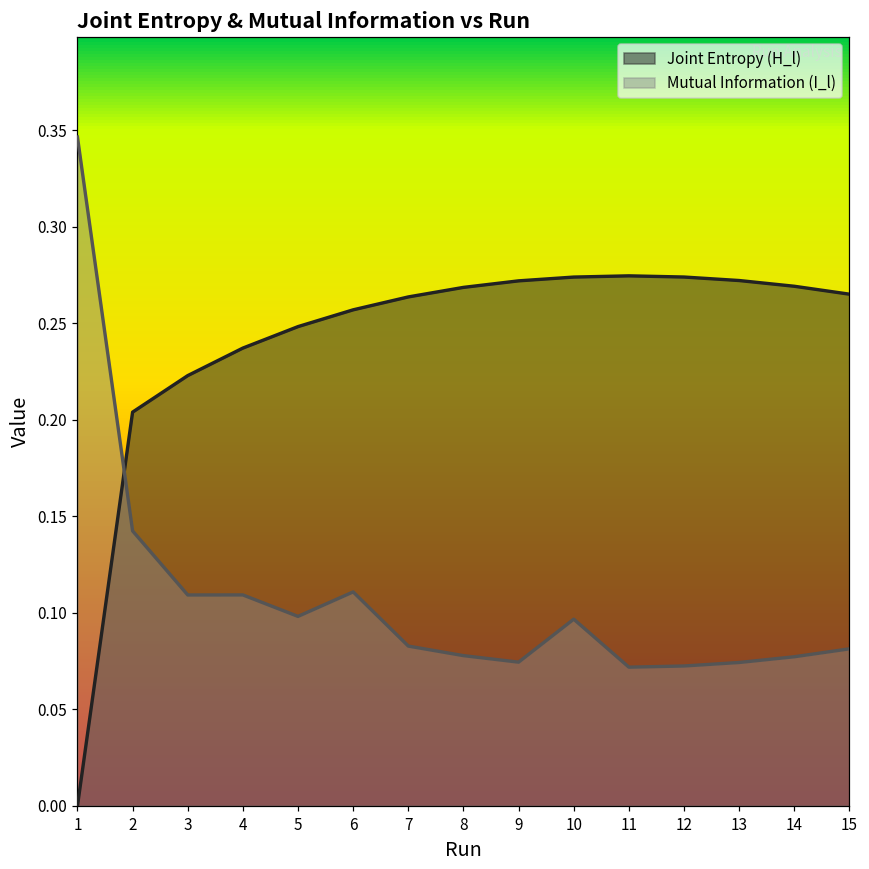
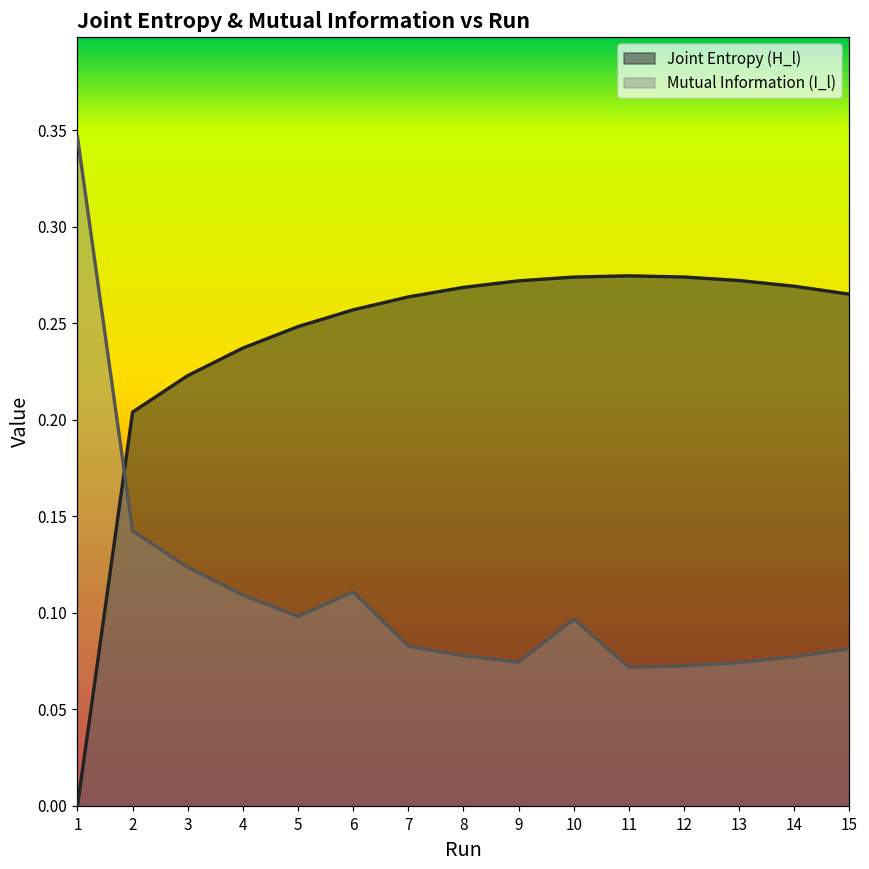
Mutual Information (I_l), 3: 0.109 -> 0.124
